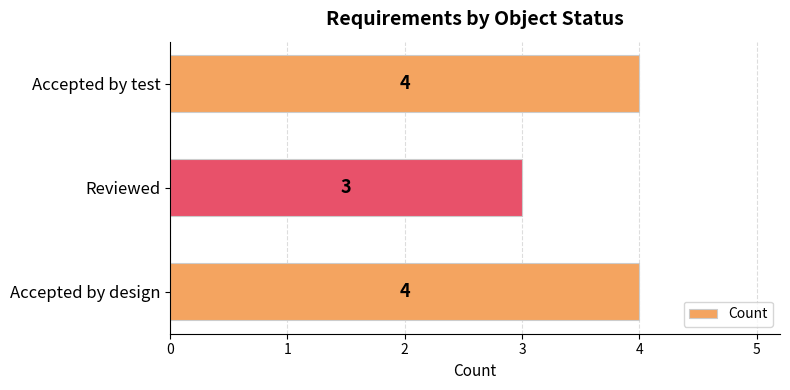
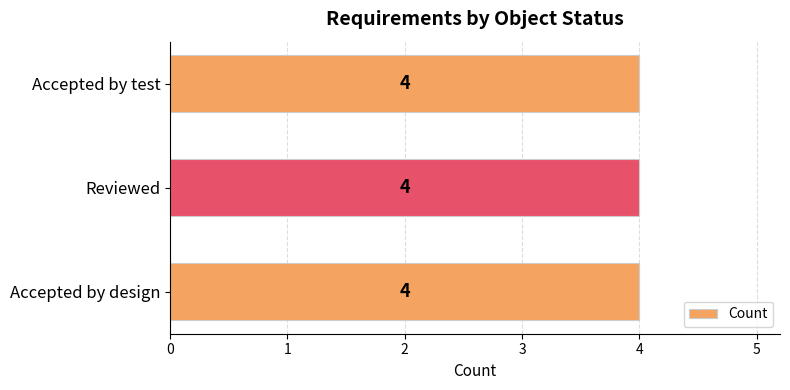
Reviewed: 3 -> 4
